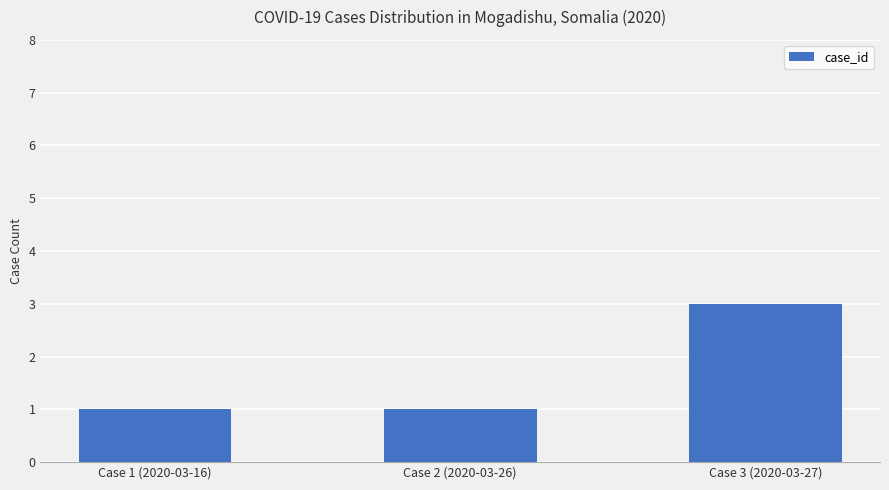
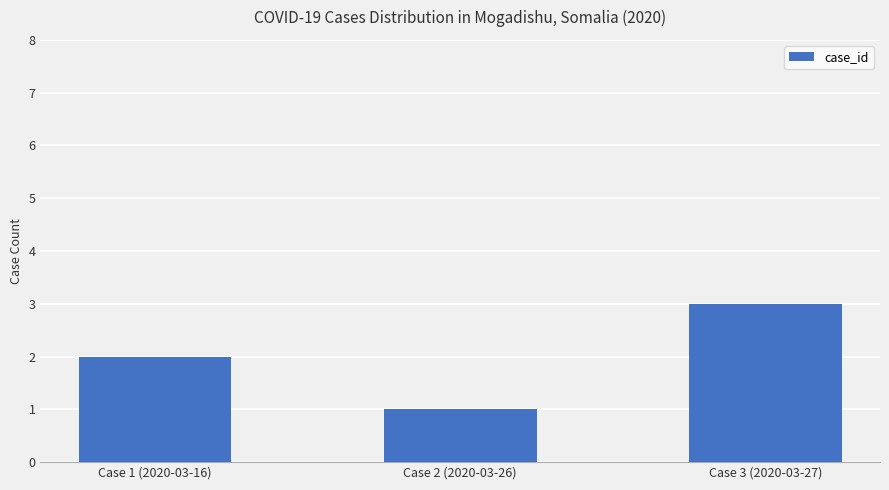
Case 1 (2020-03-16): 1 -> 2
